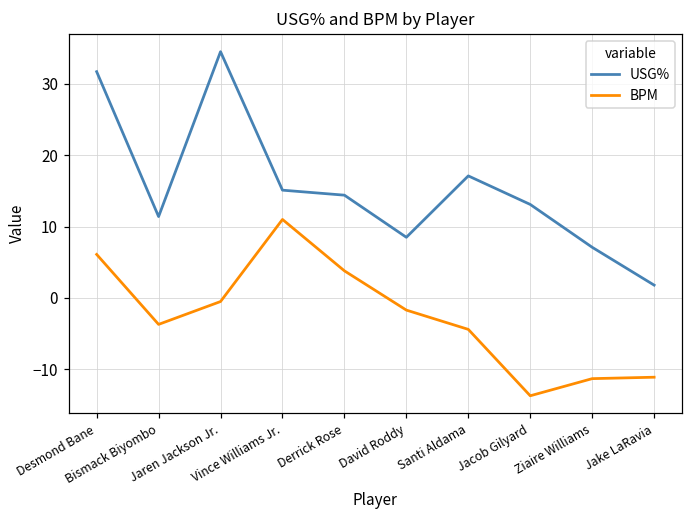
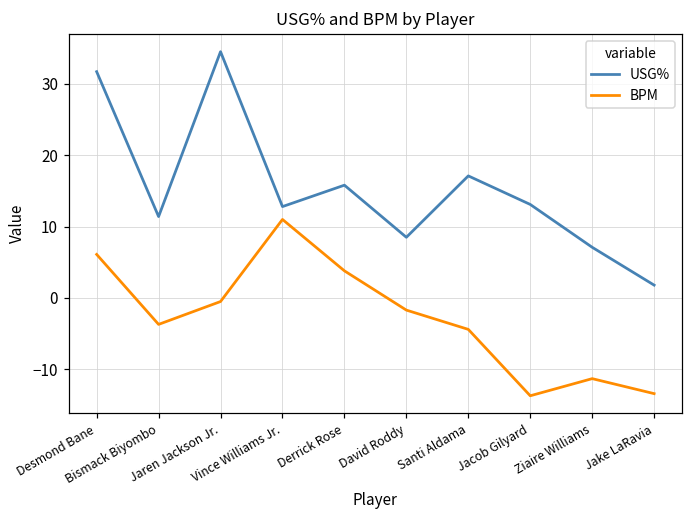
USG%, Vince Williams Jr.: 15 -> 13
USG%, Derrick Rose: 14 -> 16
BPM, Jake LaRavia: -11 -> -13
